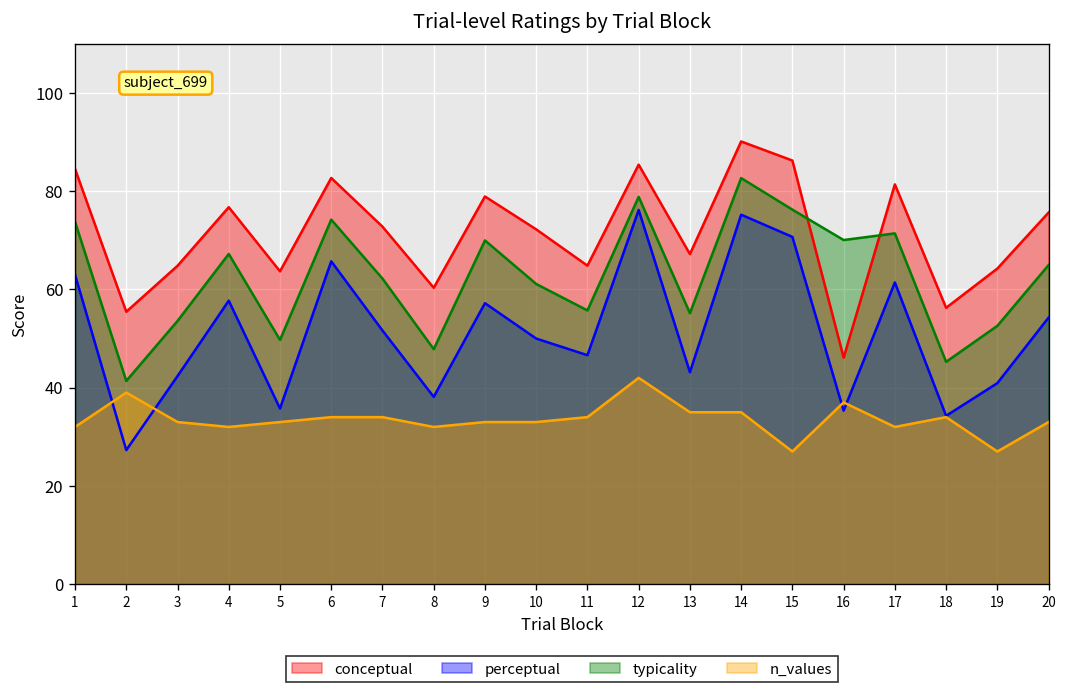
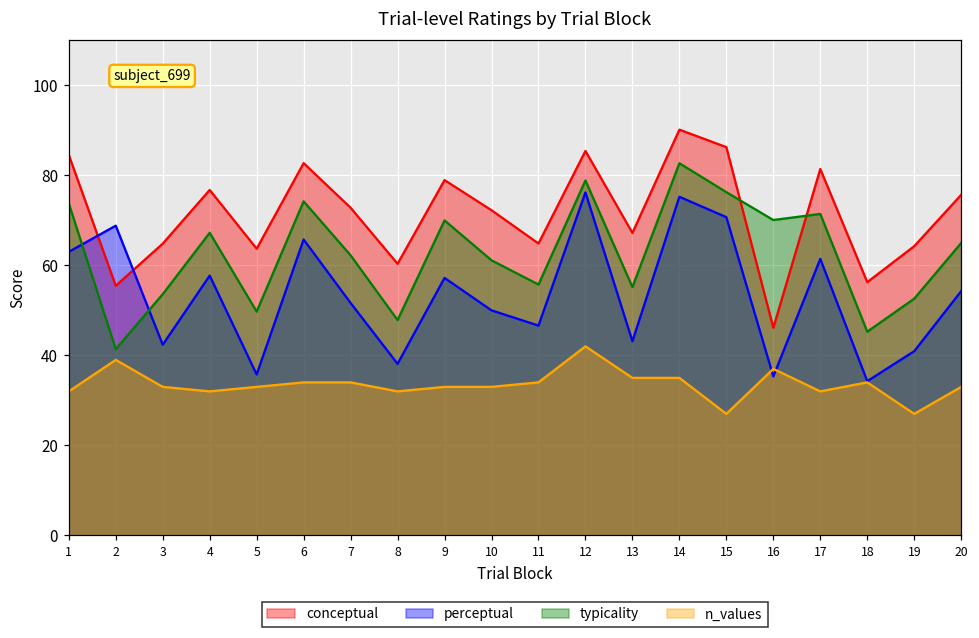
perceptual, 2: 27 -> 69
